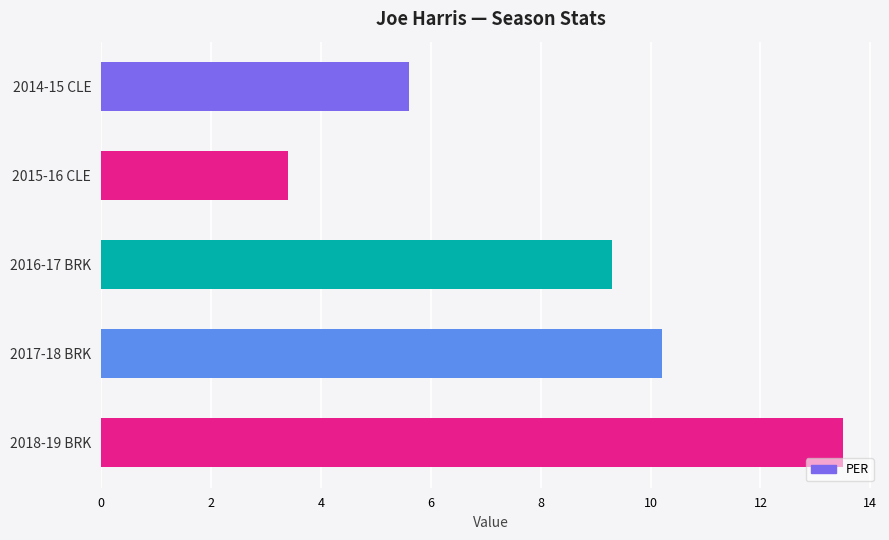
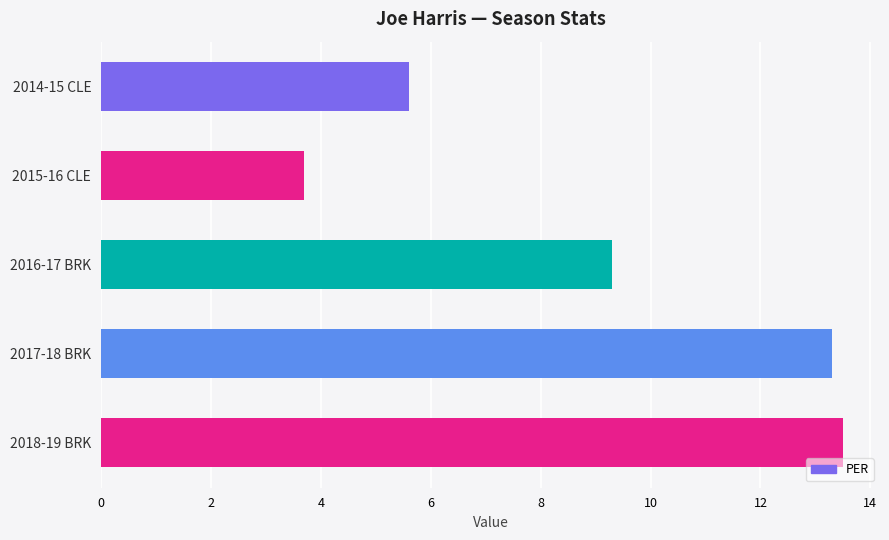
2015-16 CLE: 3.4 -> 3.7
2017-18 BRK: 10.2 -> 13.3
